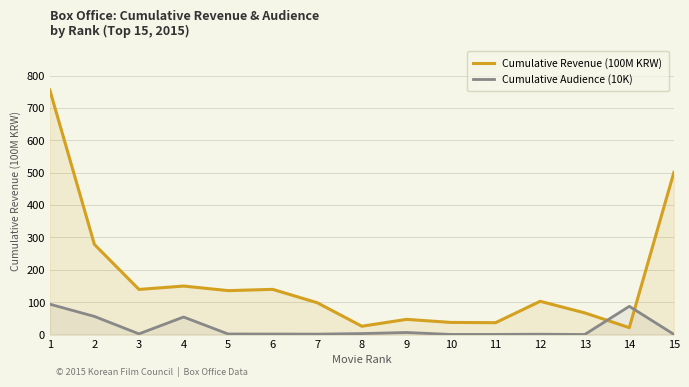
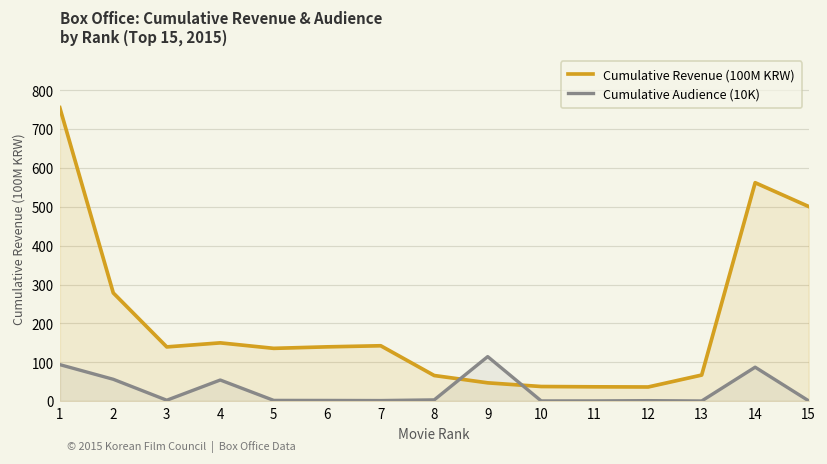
Cumulative Revenue (100M KRW), 7: 100 -> 140
Cumulative Revenue (100M KRW), 8: 30 -> 70
Cumulative Audience (10K), 9: 10 -> 110
Cumulative Revenue (100M KRW), 12: 100 -> 40
Cumulative Revenue (100M KRW), 14: 20 -> 560
